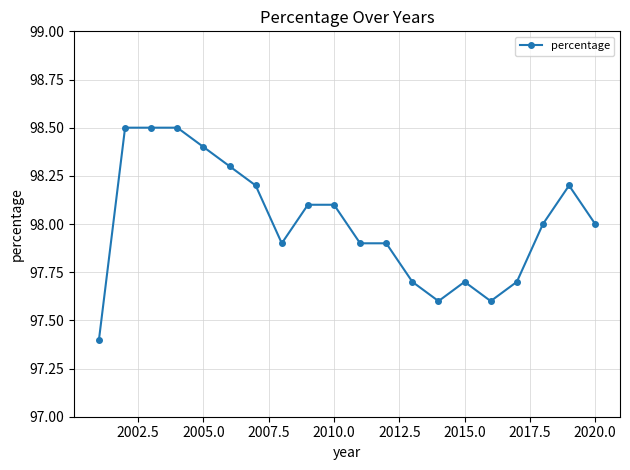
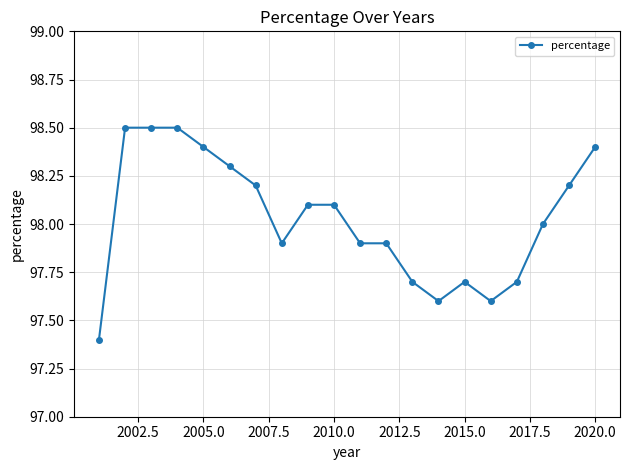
2020.0: 98.0 -> 98.4
